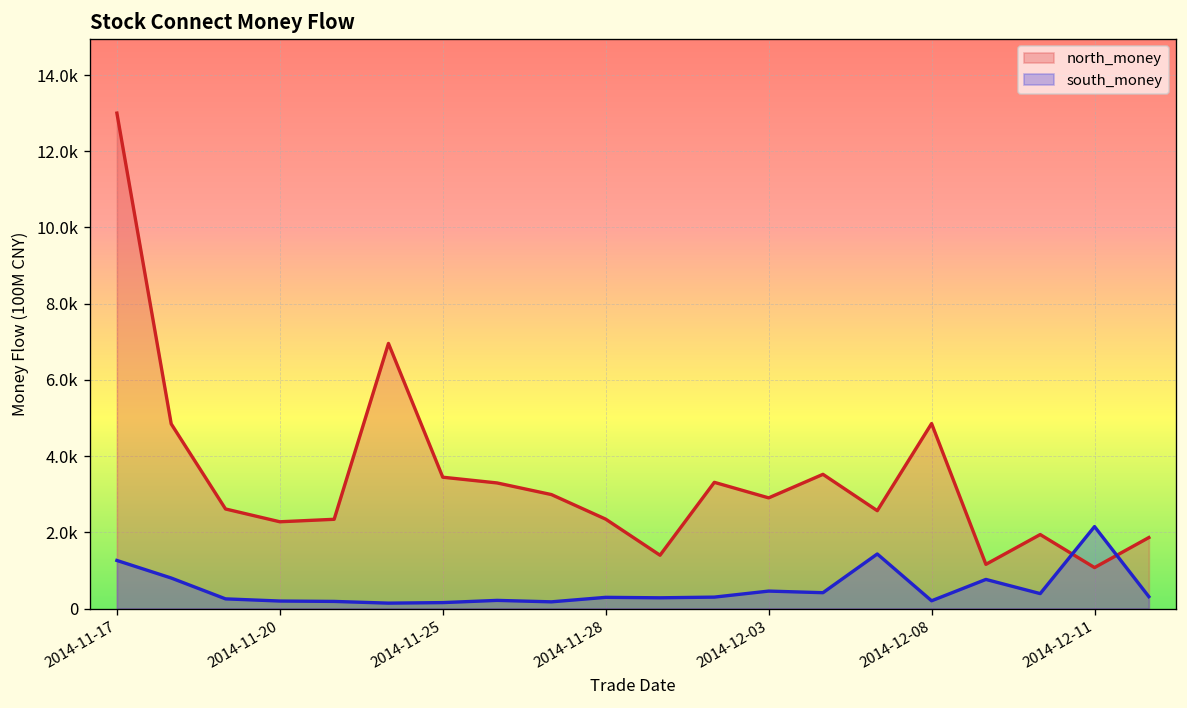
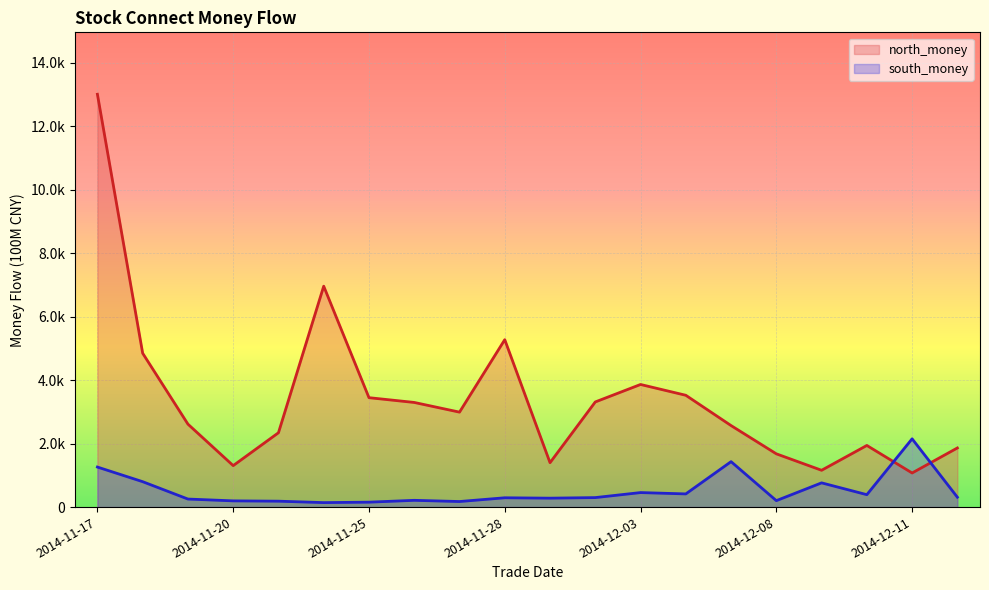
north_money, 2014-11-20: 2300 -> 1300
north_money, 2014-11-28: 2300 -> 5300
north_money, 2014-12-03: 2900 -> 3900
north_money, 2014-12-08: 4900 -> 1700
